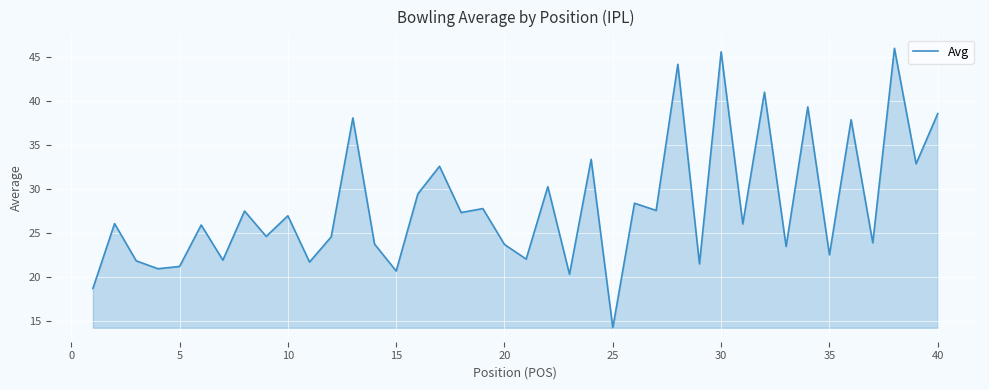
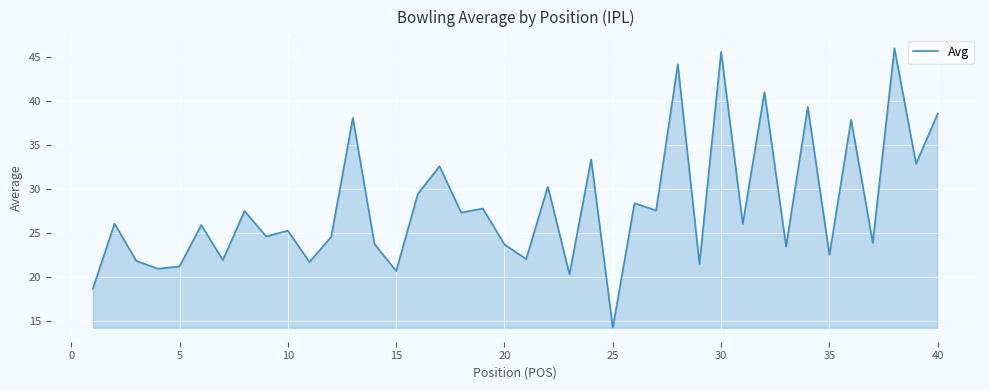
10: 27 -> 25
